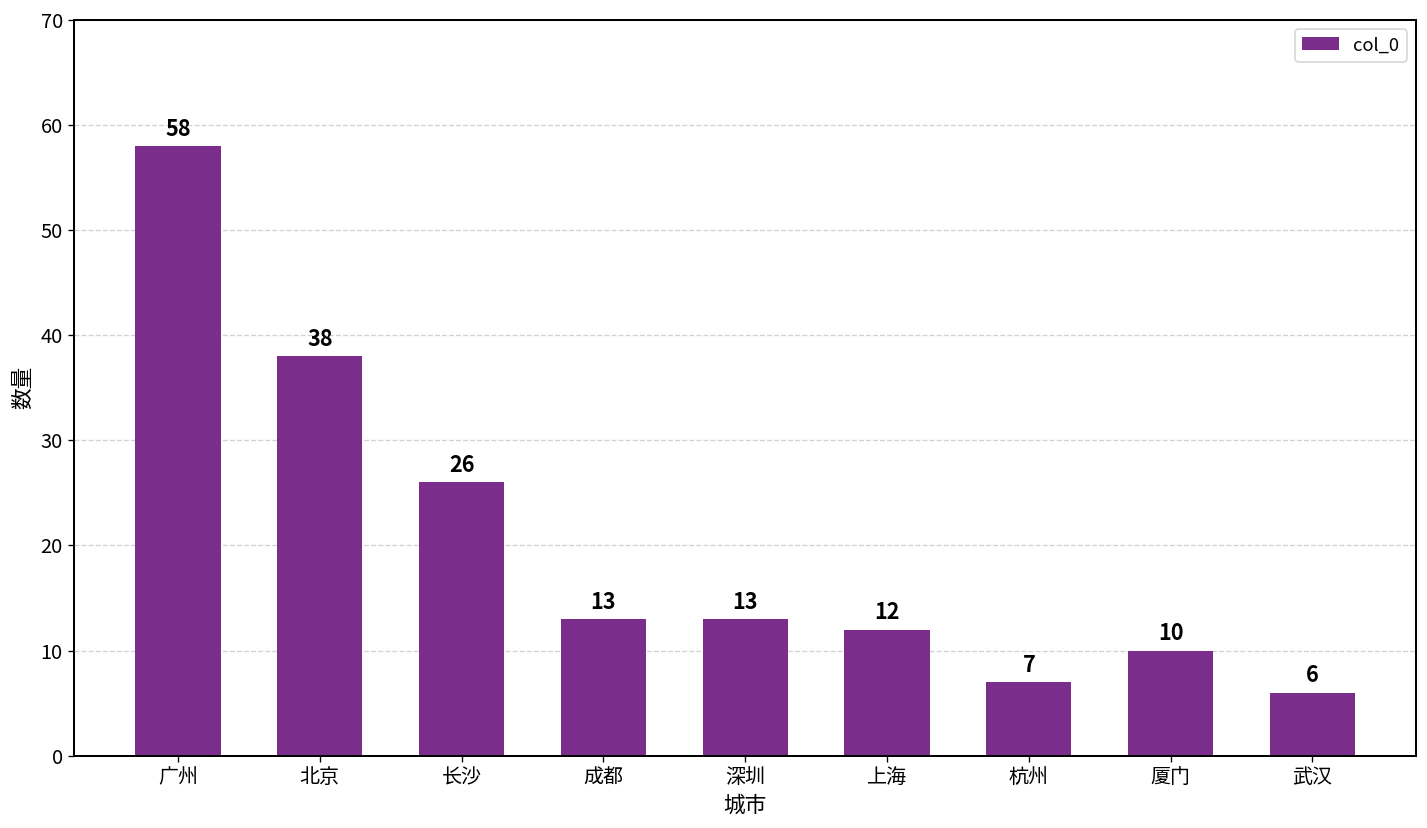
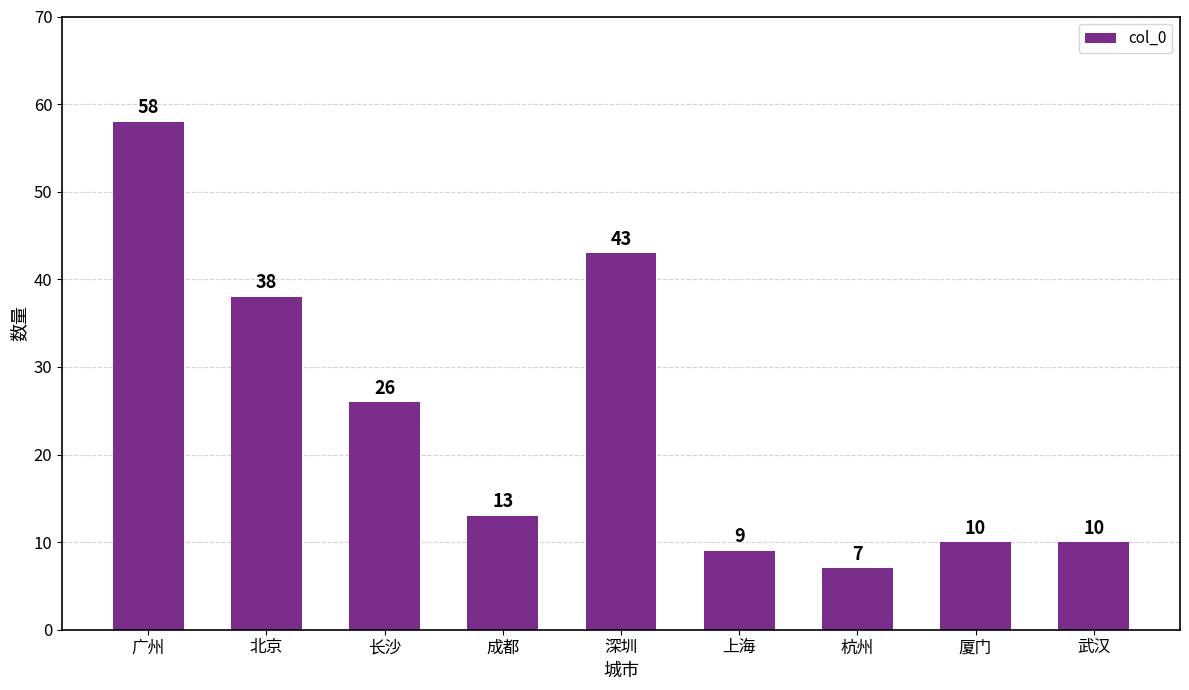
深圳: 13 -> 43
上海: 12 -> 9
武汉: 6 -> 10
